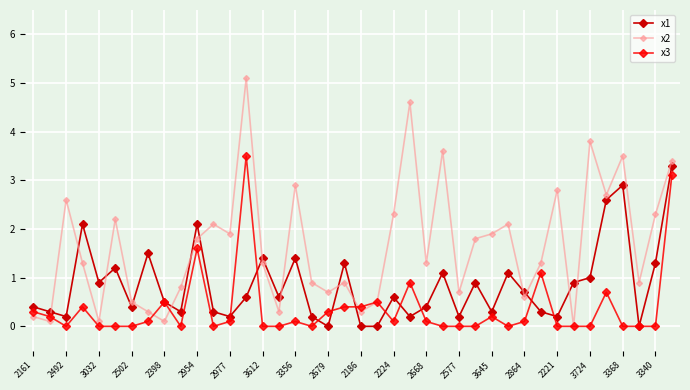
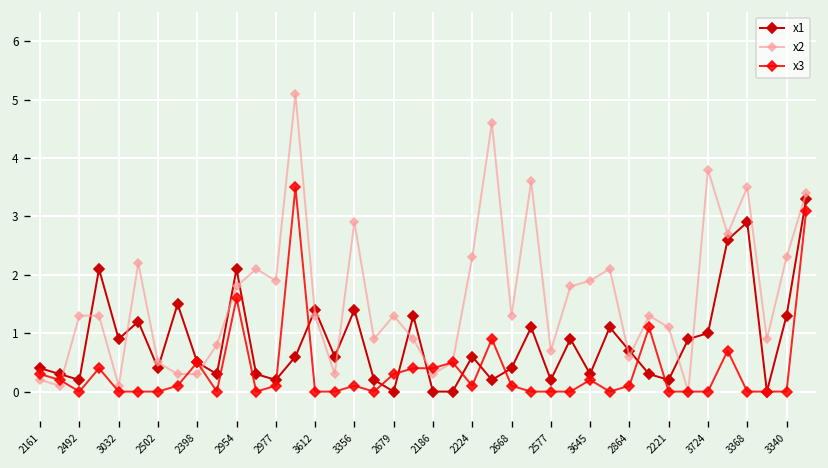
x2, 2492: 2.6 -> 1.3
x2, 2398: 0.1 -> 0.3
x2, 2679: 0.7 -> 1.3
x2, 2221: 2.8 -> 1.1
